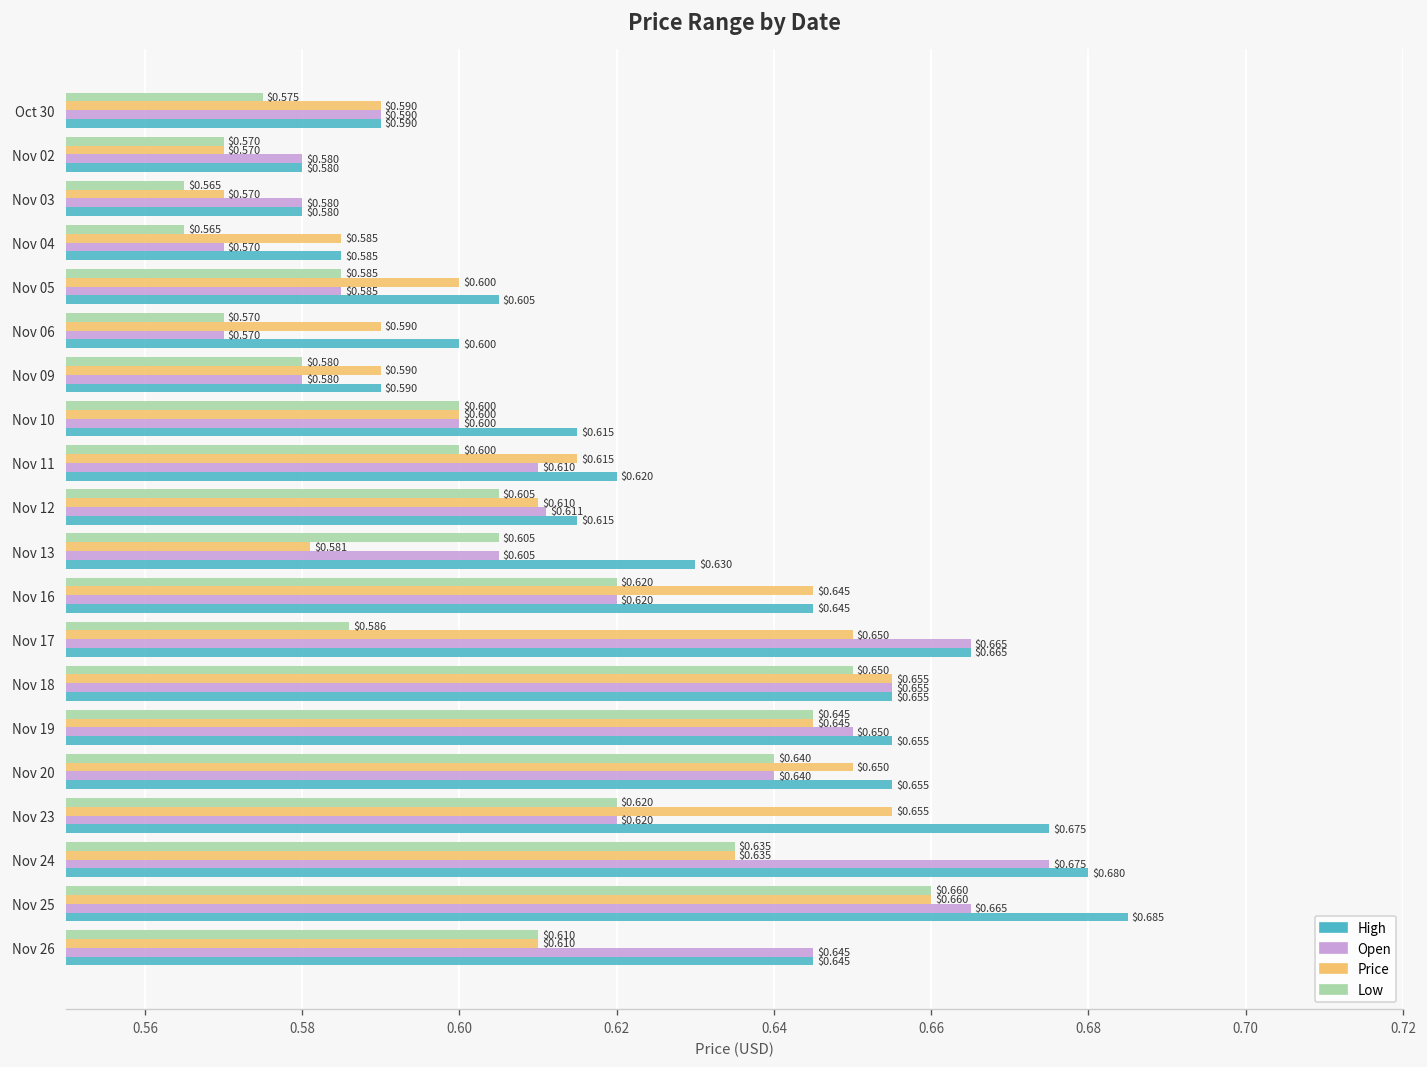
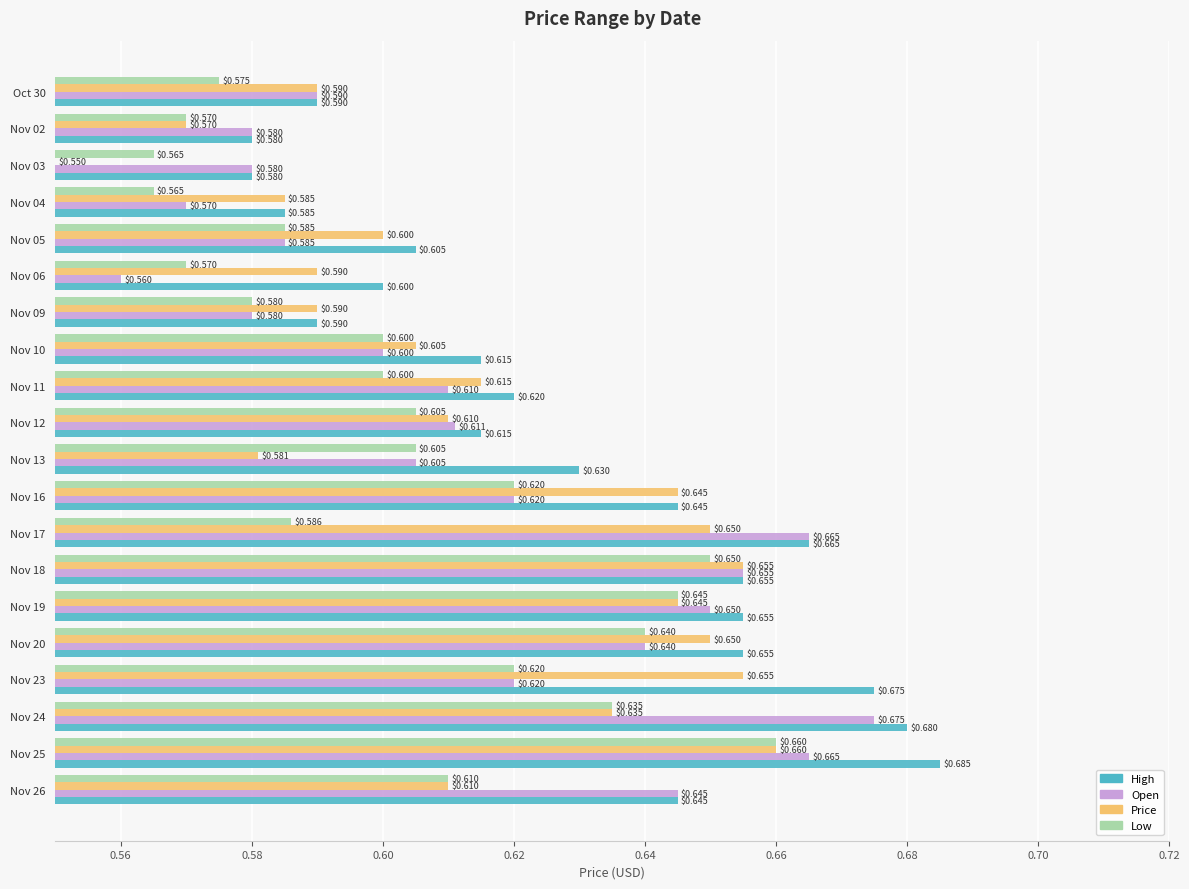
Price, Nov 03: $0.570 -> $0.550
Open, Nov 06: $0.570 -> $0.560
Price, Nov 10: $0.600 -> $0.605
